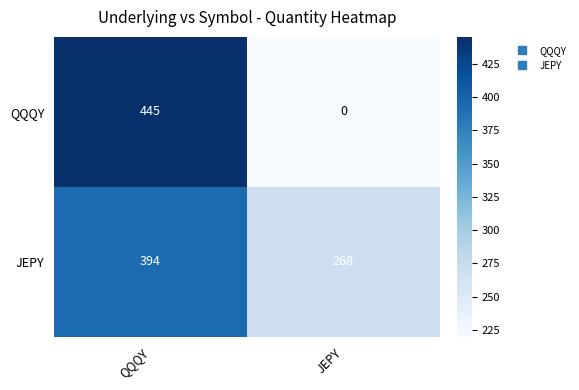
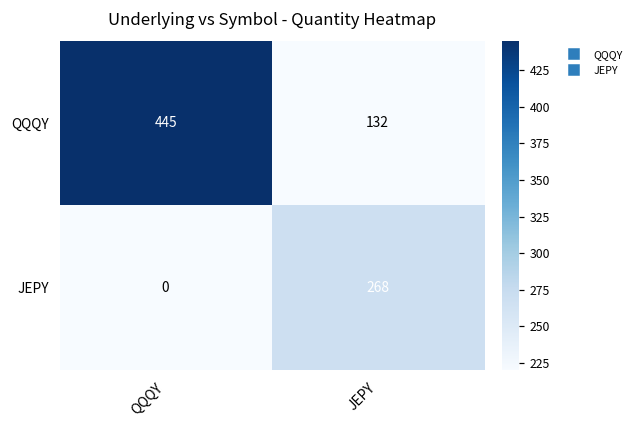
QQQY, JEPY: 0 -> 132
JEPY, QQQY: 394 -> 0
